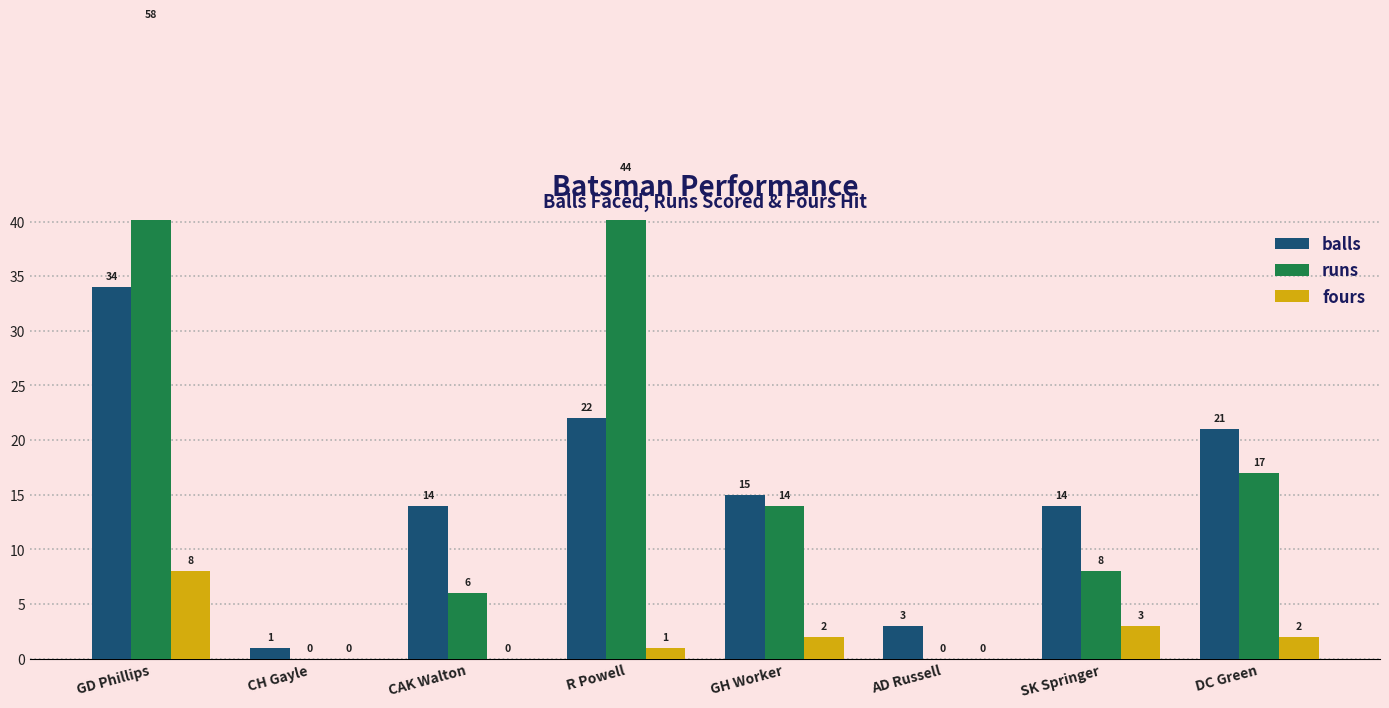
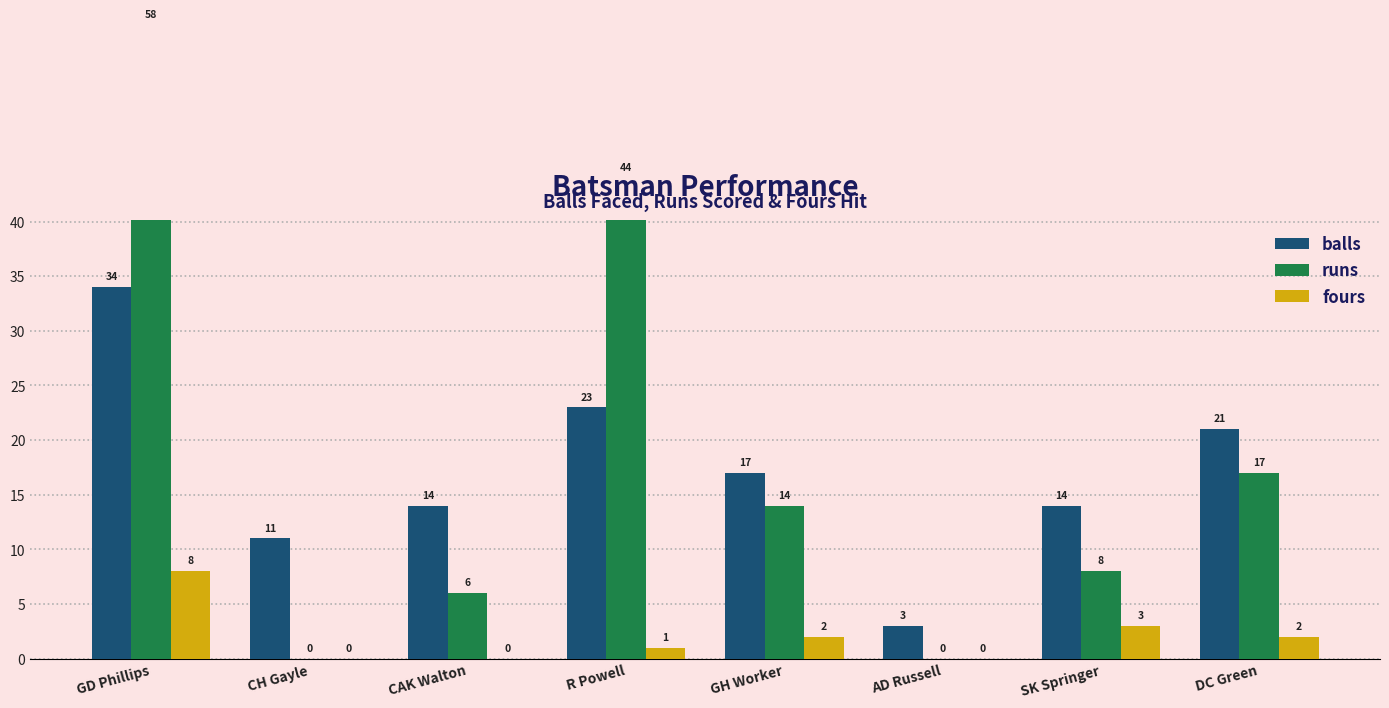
balls, CH Gayle: 1 -> 11
balls, R Powell: 22 -> 23
balls, GH Worker: 15 -> 17
